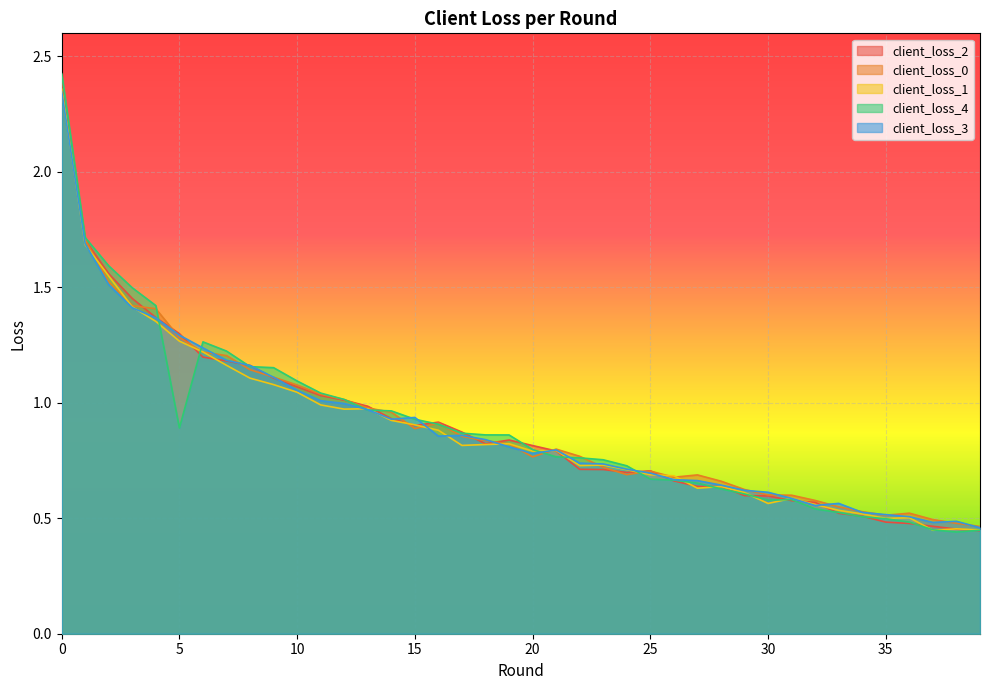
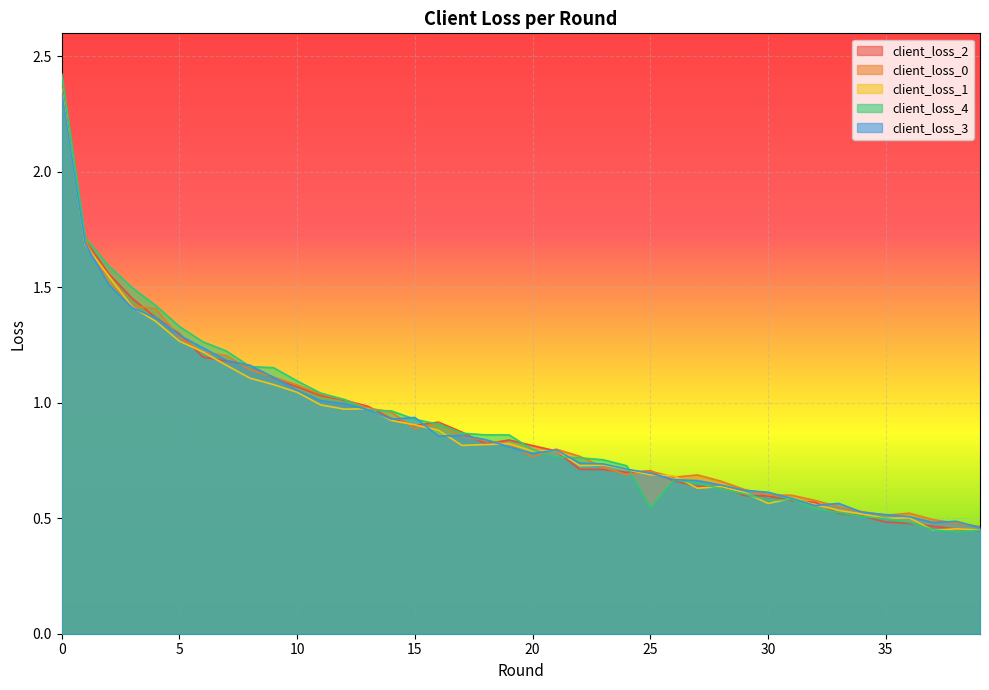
client_loss_4, 5: 0.89 -> 1.33
client_loss_4, 25: 0.67 -> 0.54
